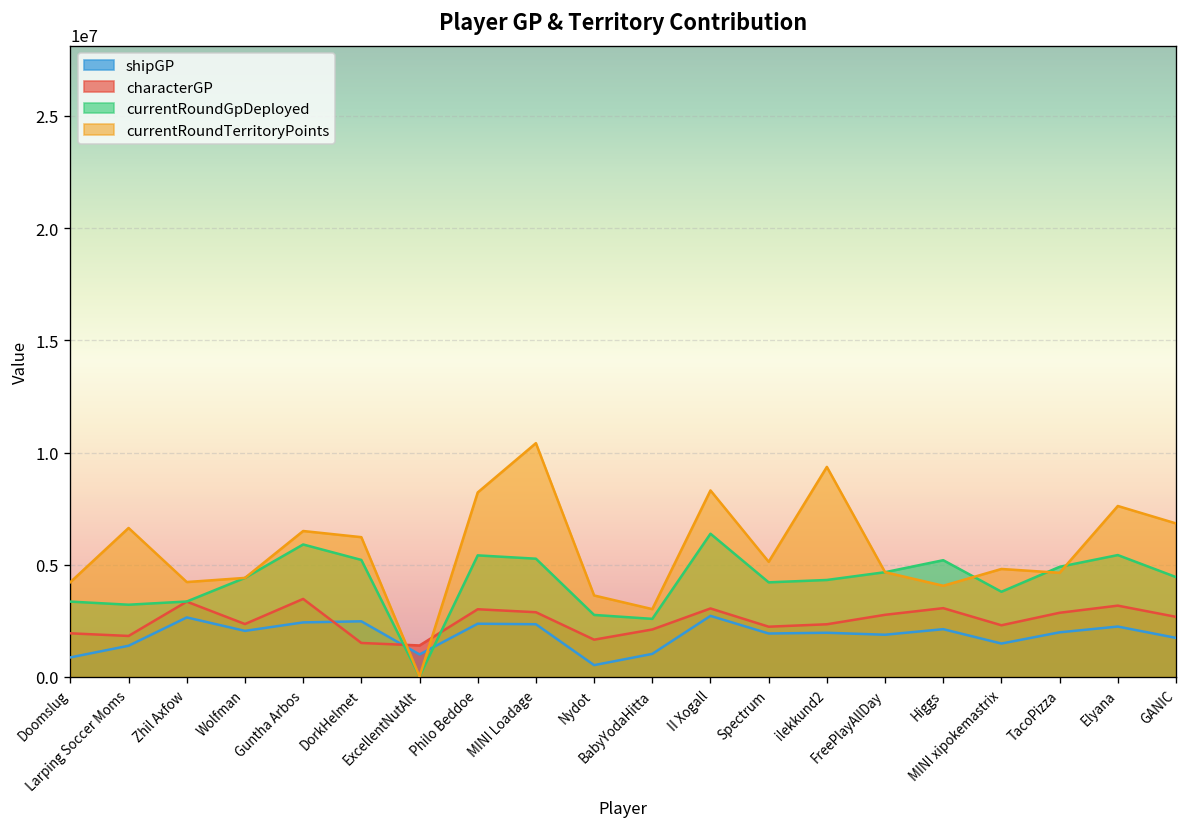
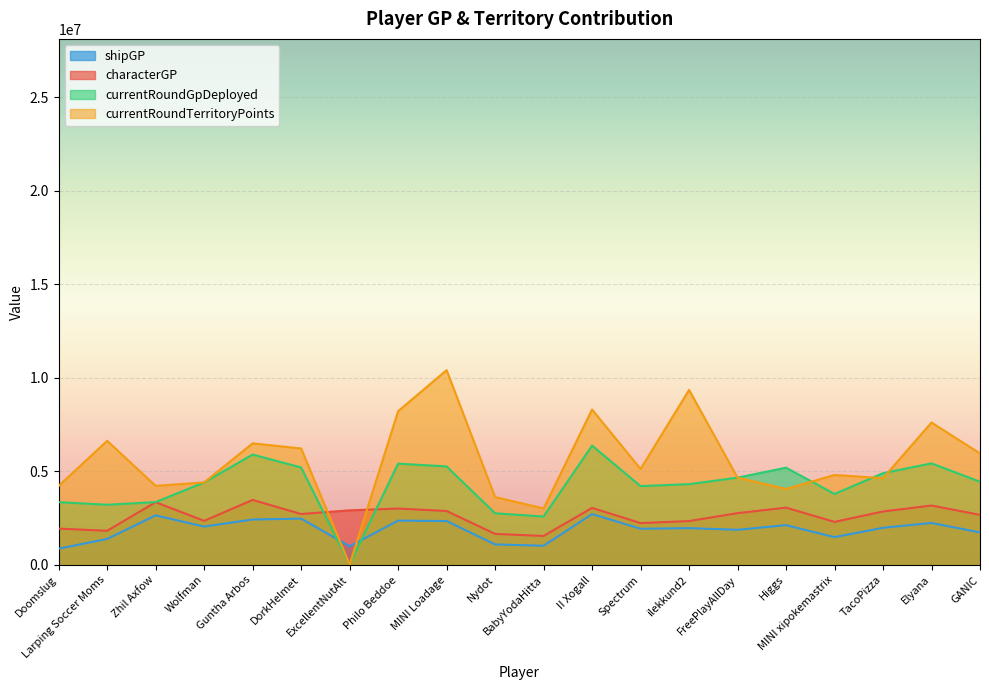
characterGP, DorkHelmet: 1500000 -> 2700000
characterGP, ExcellentNutAlt: 1400000 -> 2900000
shipGP, Nydot: 500000 -> 1100000
characterGP, BabyYodaHitta: 2100000 -> 1600000
currentRoundTerritoryPoints, GANIC: 6800000 -> 6000000
